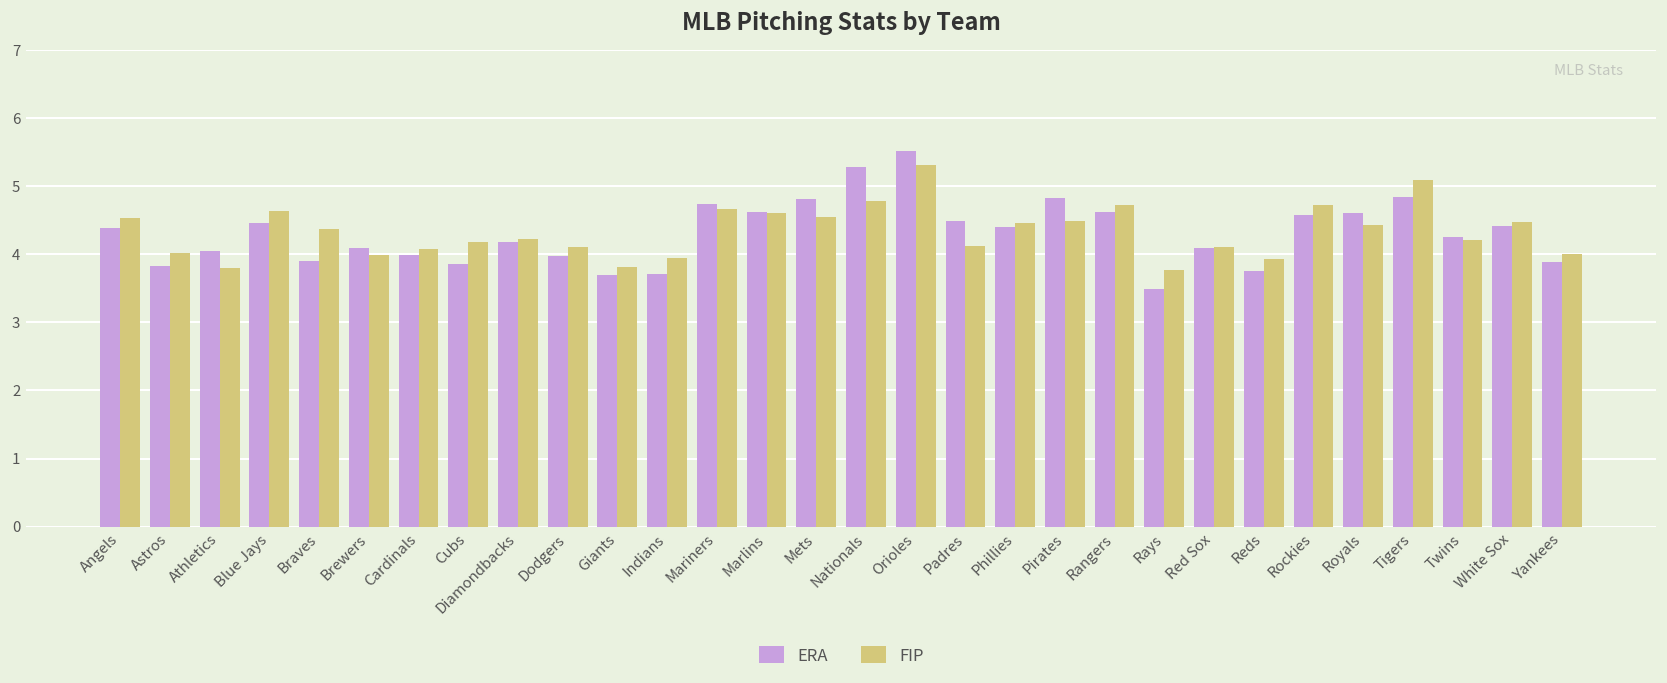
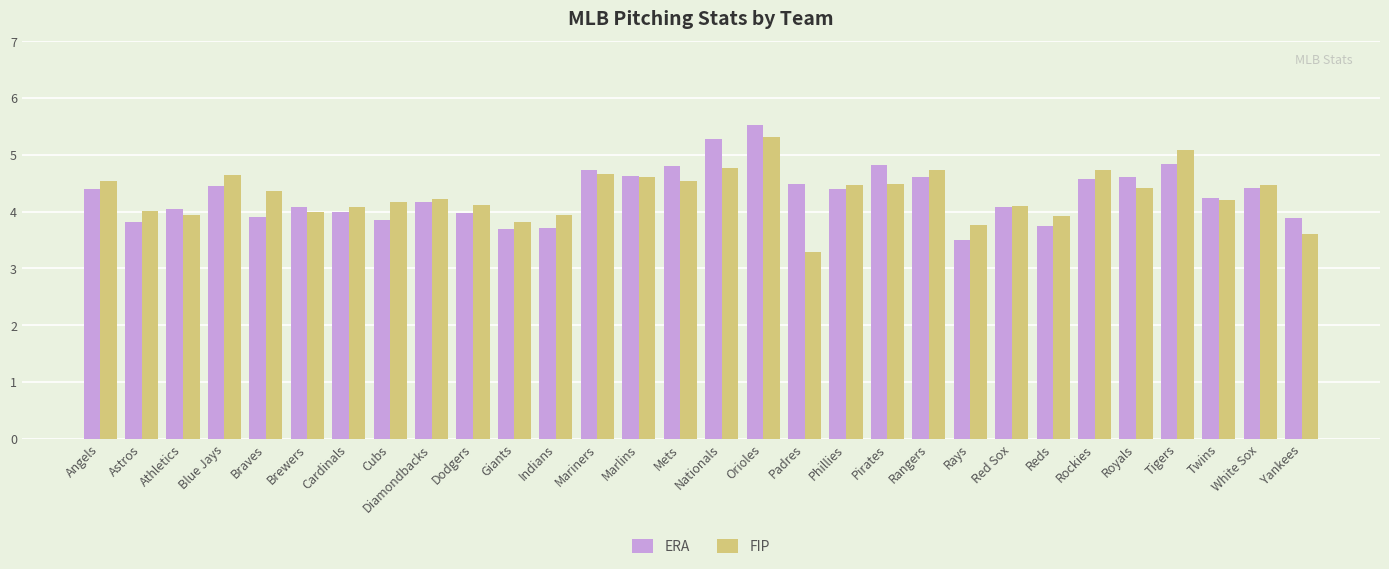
FIP, Athletics: 3.8 -> 3.9
FIP, Padres: 4.1 -> 3.3
FIP, Yankees: 4.0 -> 3.6
